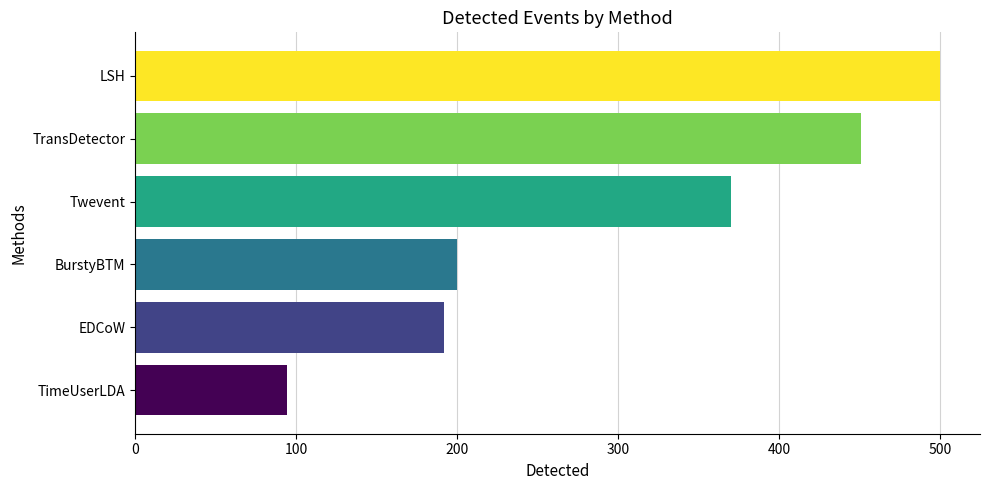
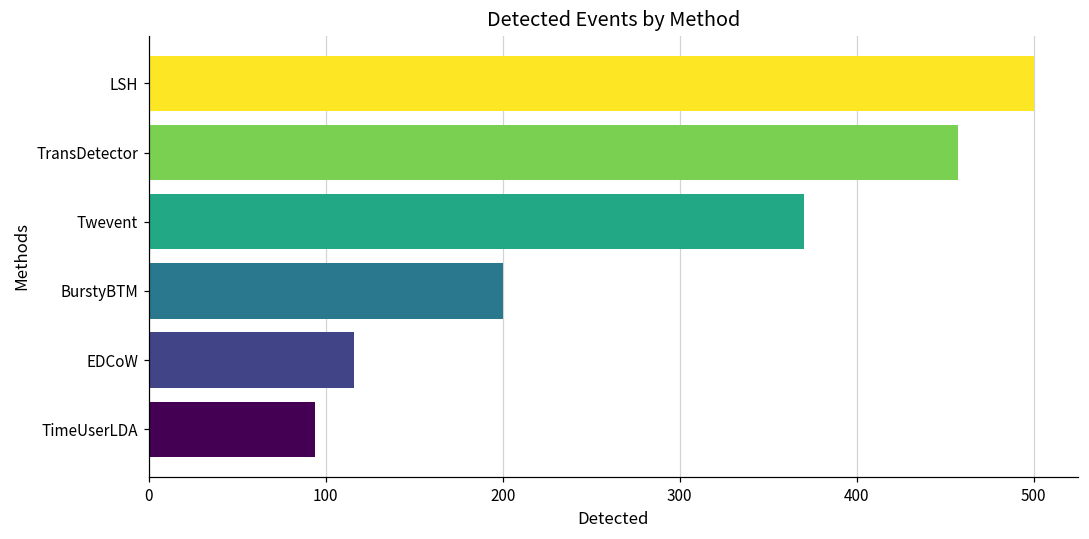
TransDetector: 451 -> 457
EDCoW: 192 -> 116
